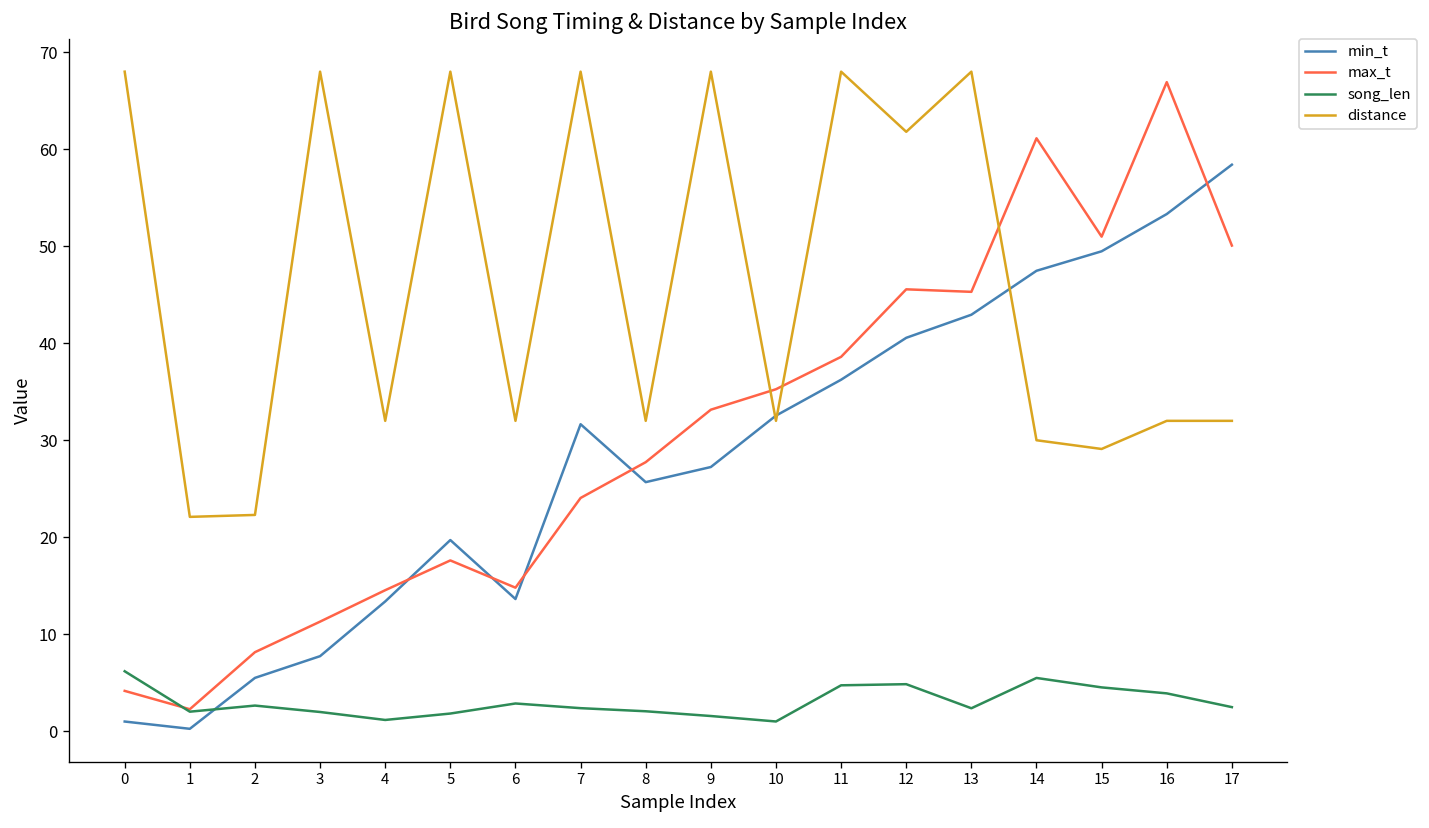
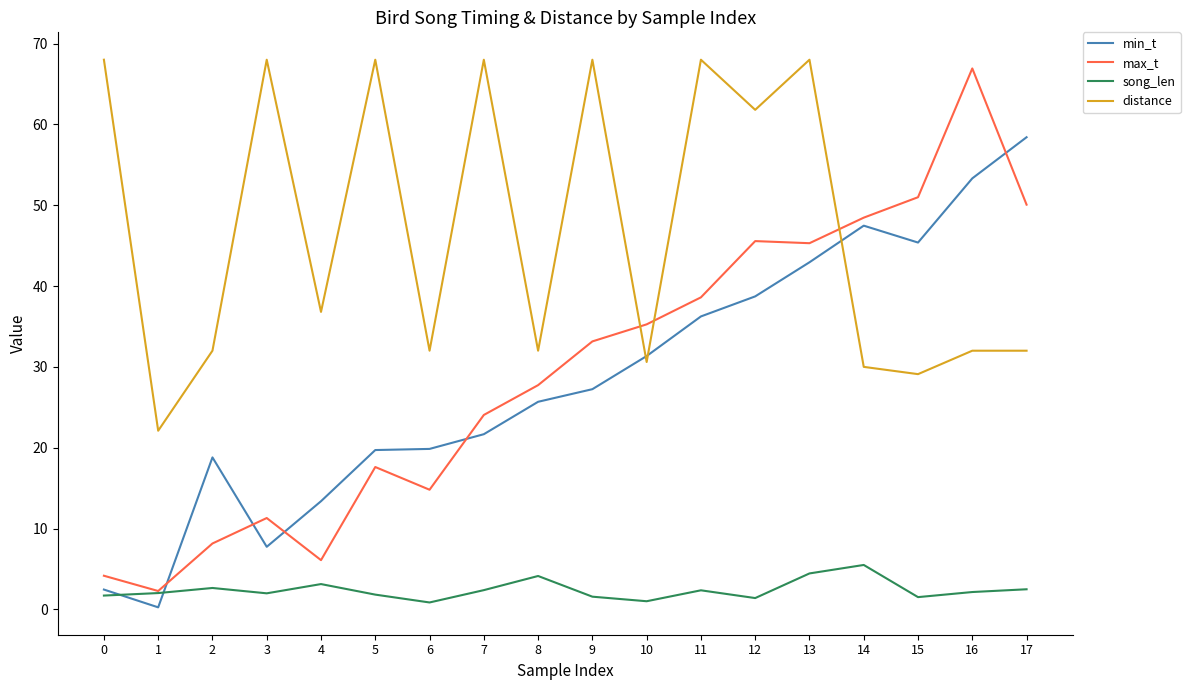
min_t, 0: 1 -> 2
song_len, 0: 6 -> 2
min_t, 2: 6 -> 19
distance, 2: 22 -> 32
max_t, 4: 15 -> 6
song_len, 4: 1 -> 3
distance, 4: 32 -> 37
min_t, 6: 14 -> 20
song_len, 6: 3 -> 1
min_t, 7: 32 -> 22
song_len, 8: 2 -> 4
min_t, 10: 33 -> 31
distance, 10: 32 -> 31
song_len, 11: 5 -> 2
min_t, 12: 41 -> 39
song_len, 12: 5 -> 1
song_len, 13: 2 -> 4
max_t, 14: 61 -> 48
min_t, 15: 49 -> 45
song_len, 15: 5 -> 2
song_len, 16: 4 -> 2
